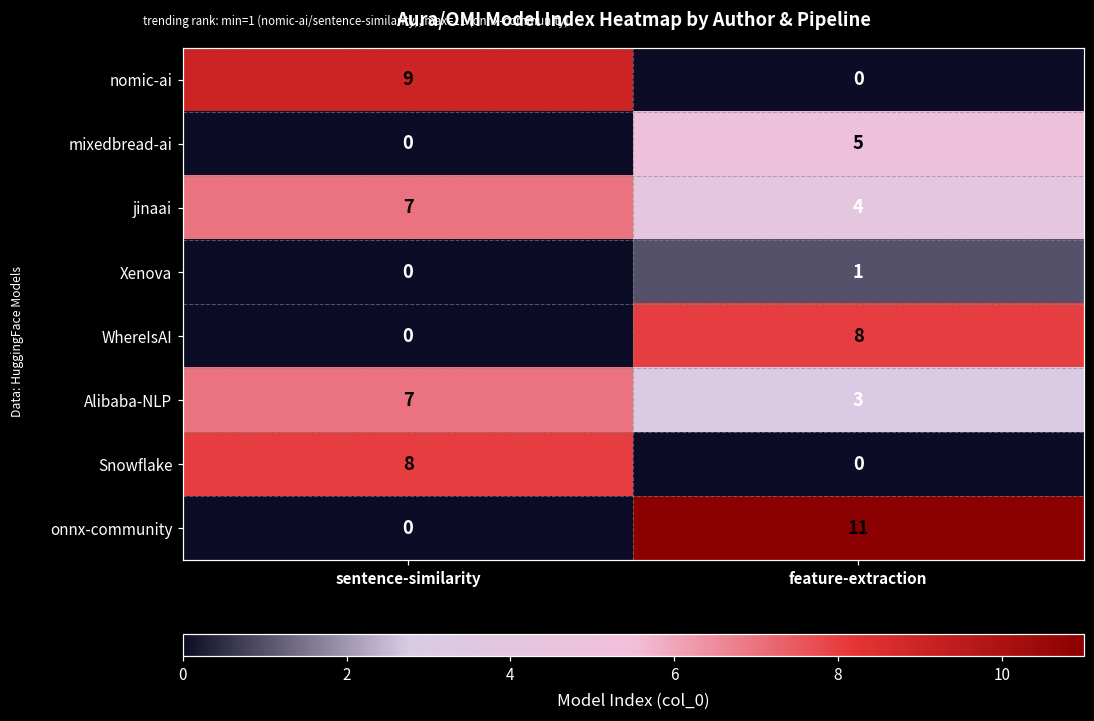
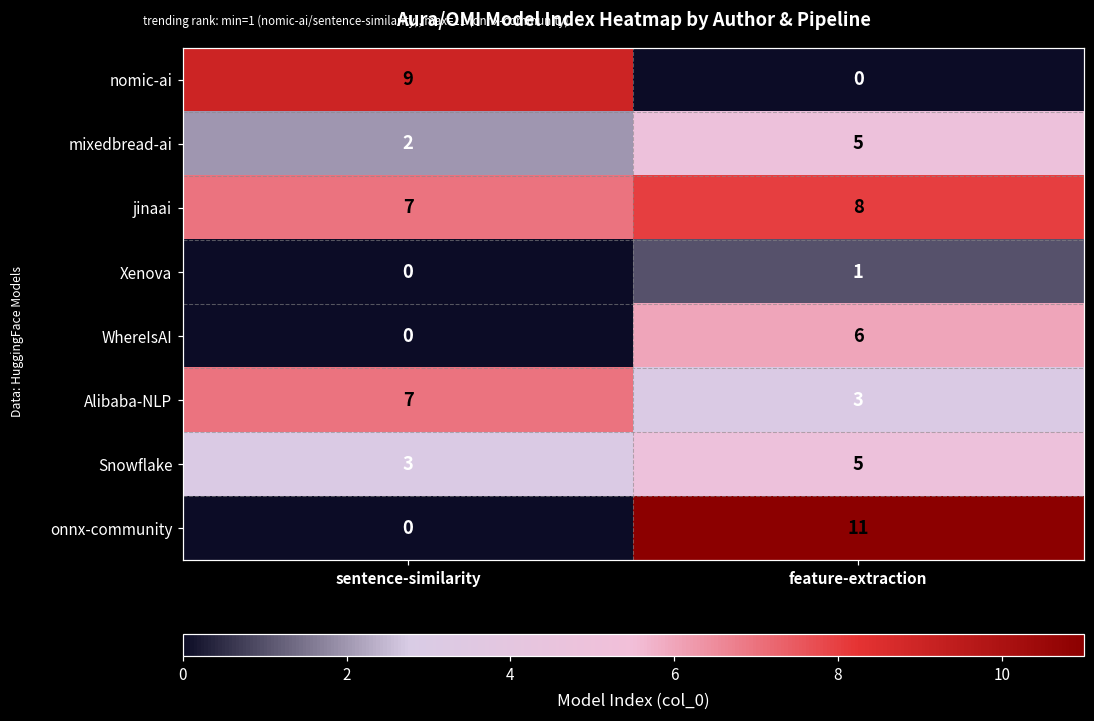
mixedbread-ai, sentence-similarity: 0 -> 2
jinaai, feature-extraction: 4 -> 8
WhereIsAI, feature-extraction: 8 -> 6
Snowflake, sentence-similarity: 8 -> 3
Snowflake, feature-extraction: 0 -> 5
